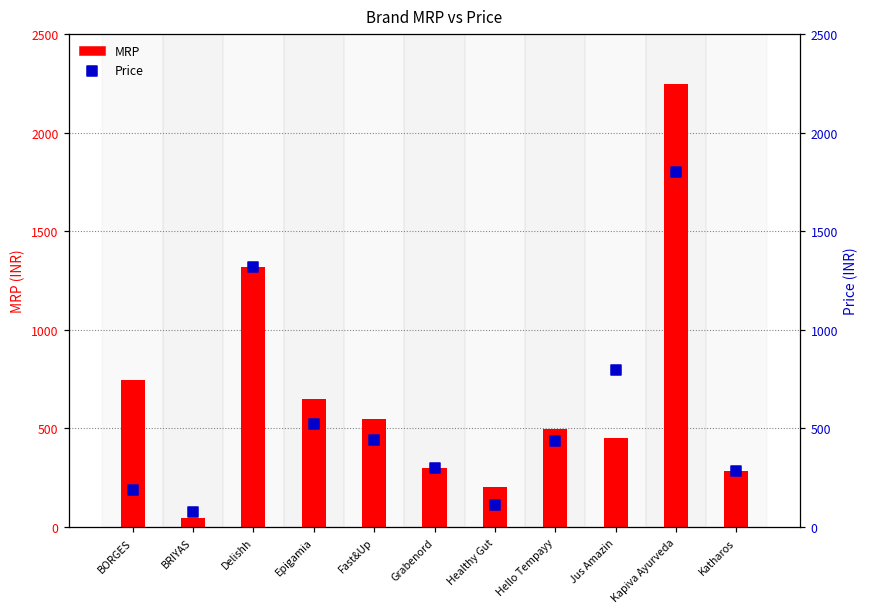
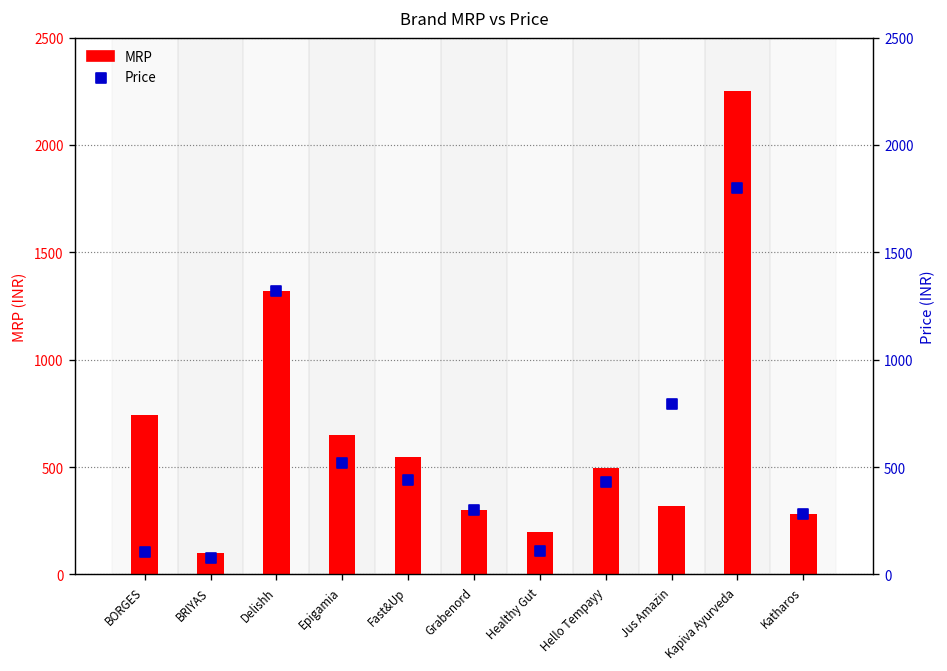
Price, BORGES: 190 -> 100
MRP, BRIYAS: 40 -> 100
MRP, Jus Amazin: 450 -> 320
